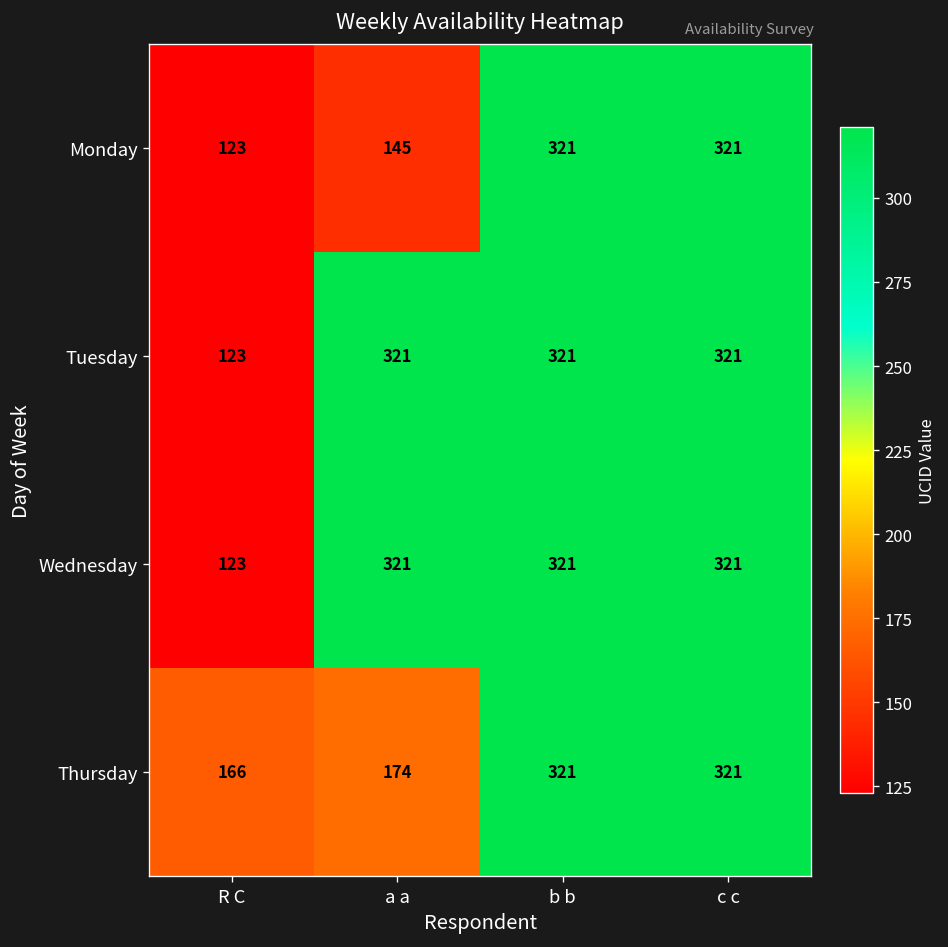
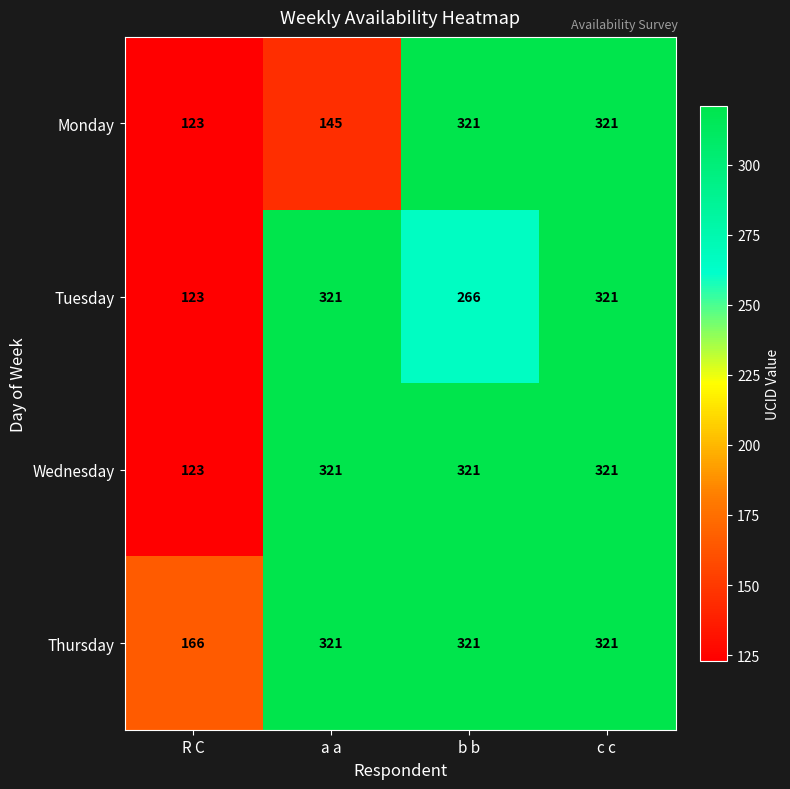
Tuesday, b b: 321 -> 266
Thursday, a a: 174 -> 321
